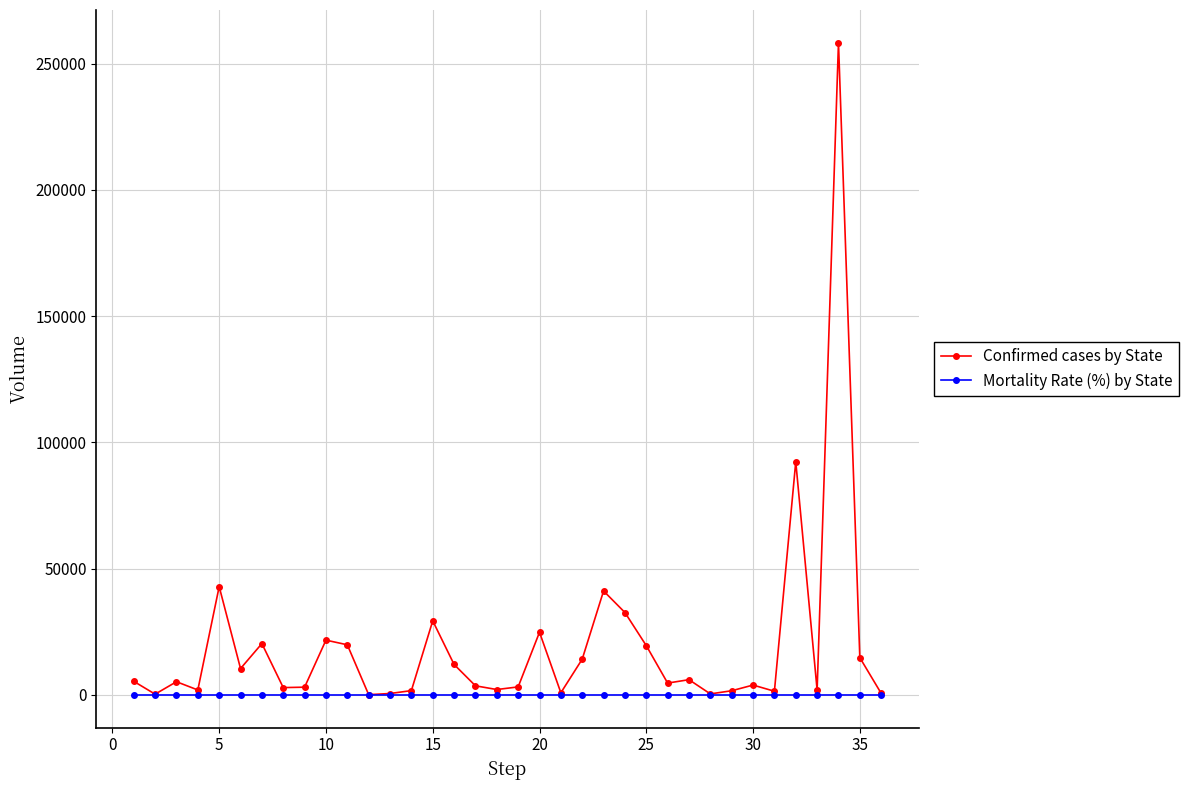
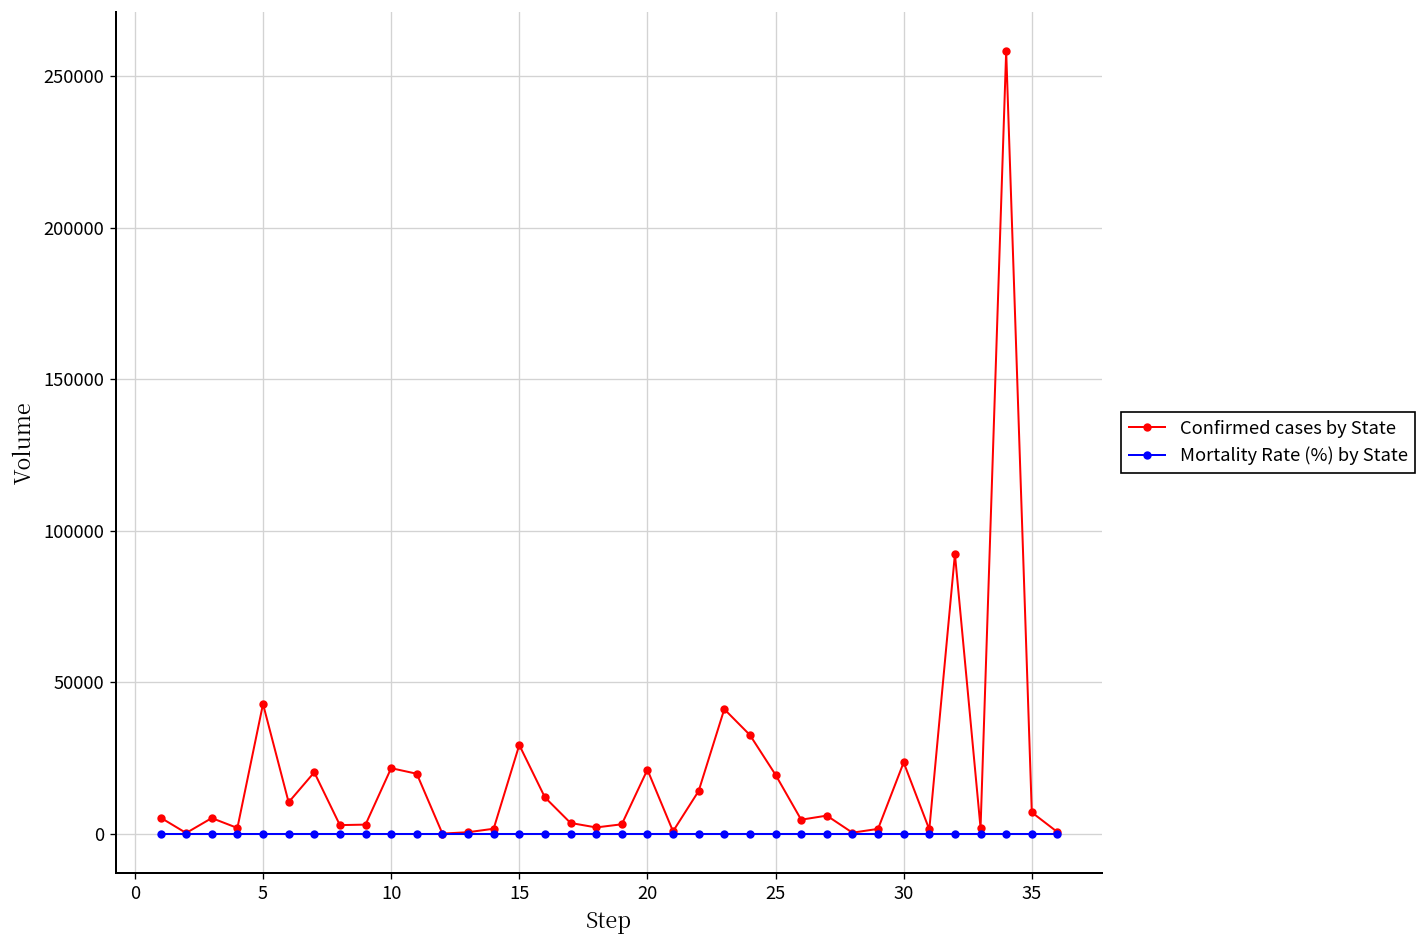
Confirmed cases by State, 20: 25000 -> 21000
Confirmed cases by State, 30: 4000 -> 24000
Confirmed cases by State, 35: 15000 -> 7000
